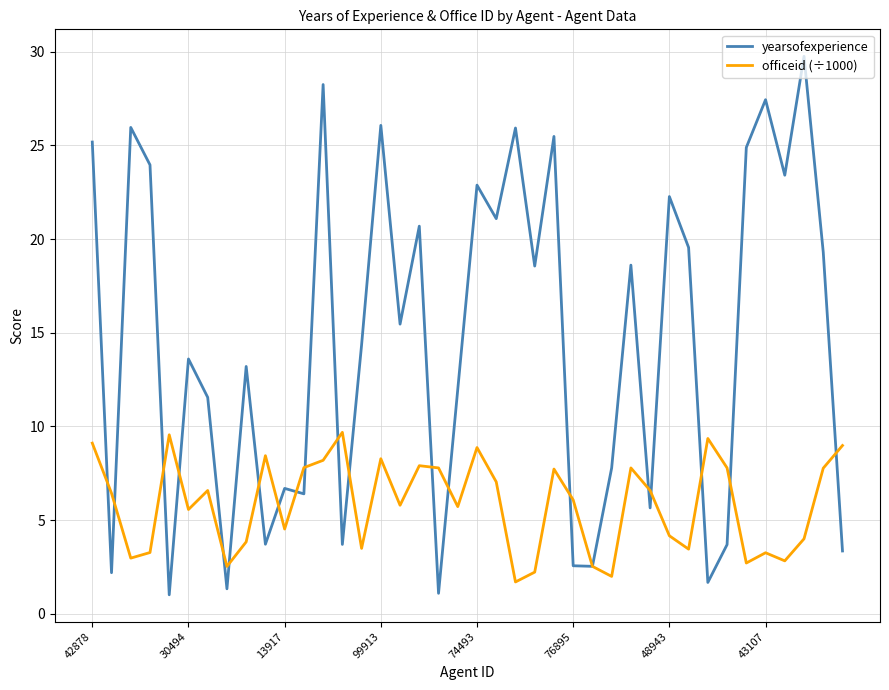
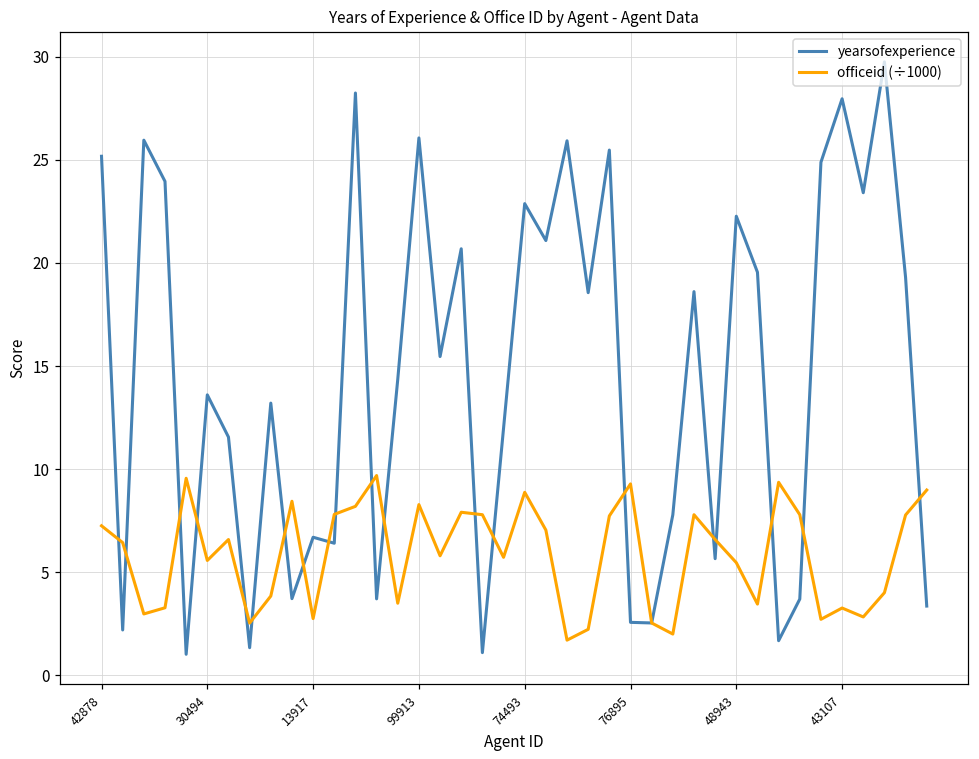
officeid (÷1000), 42878: 9.1 -> 7.2
officeid (÷1000), 13917: 4.5 -> 2.7
officeid (÷1000), 76895: 6.1 -> 9.3
officeid (÷1000), 48943: 4.2 -> 5.5
yearsofexperience, 43107: 27.4 -> 28.0
